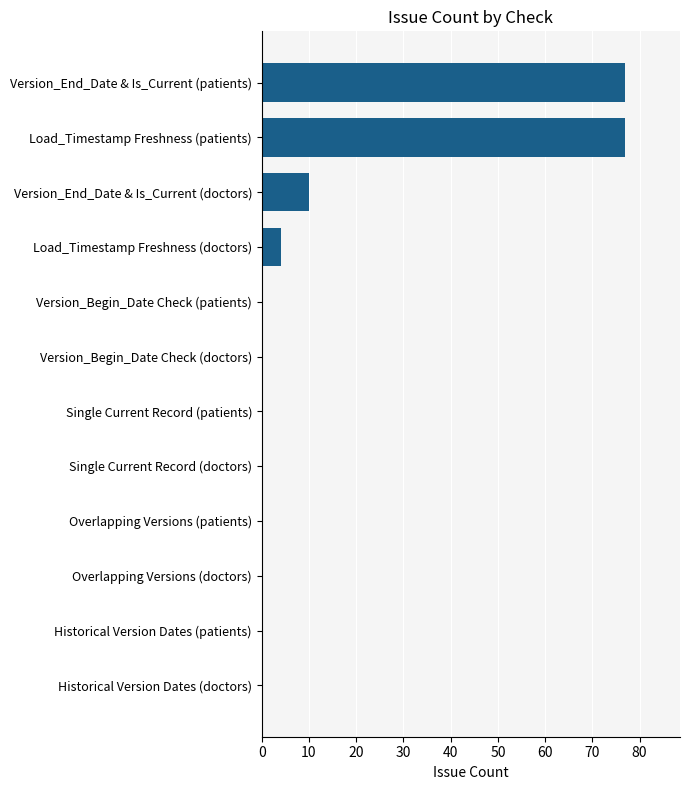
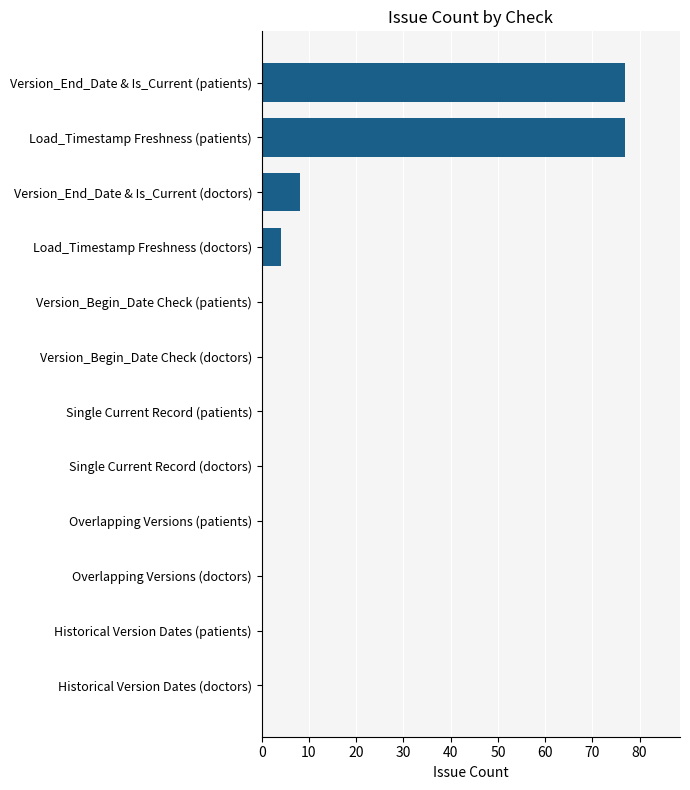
Version_End_Date & Is_Current (doctors): 10 -> 8
